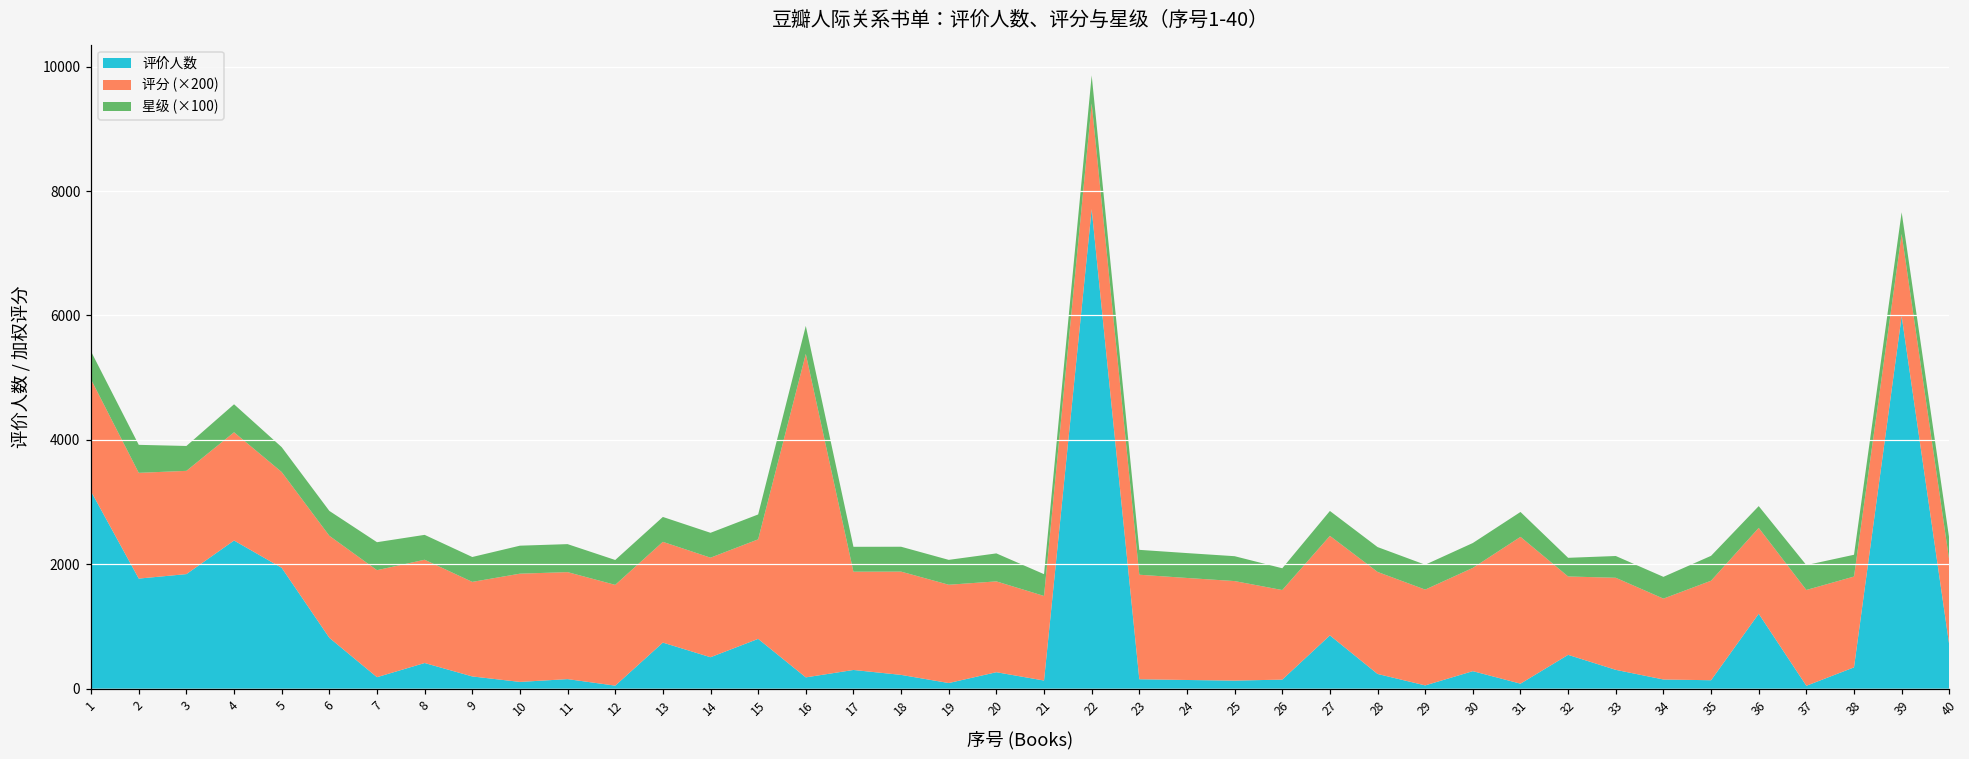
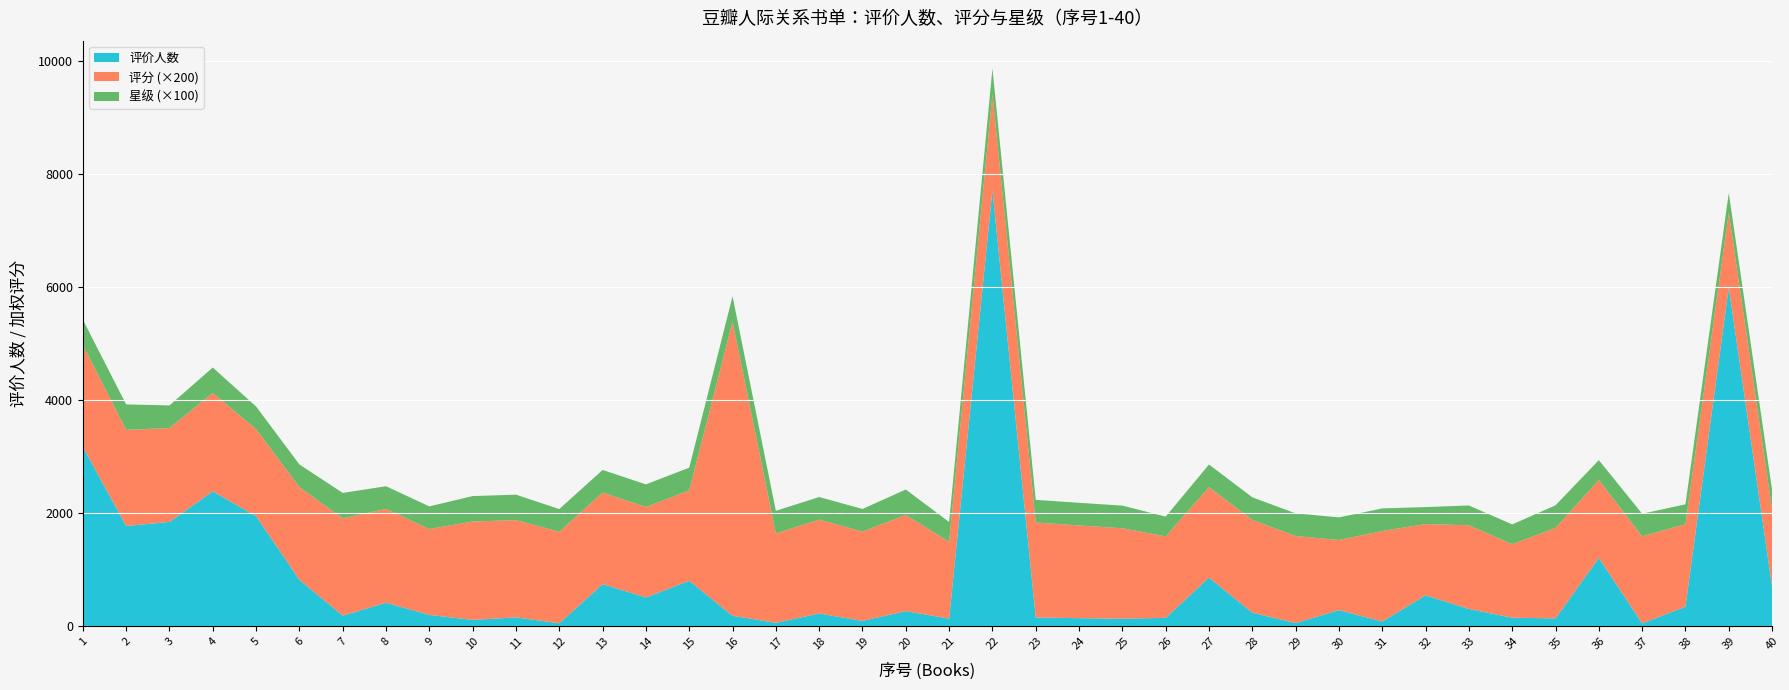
评价人数, 17: 300 -> 100
评分 (×200), 20: 1500 -> 1700
评分 (×200), 30: 1700 -> 1200
评分 (×200), 31: 2400 -> 1600
